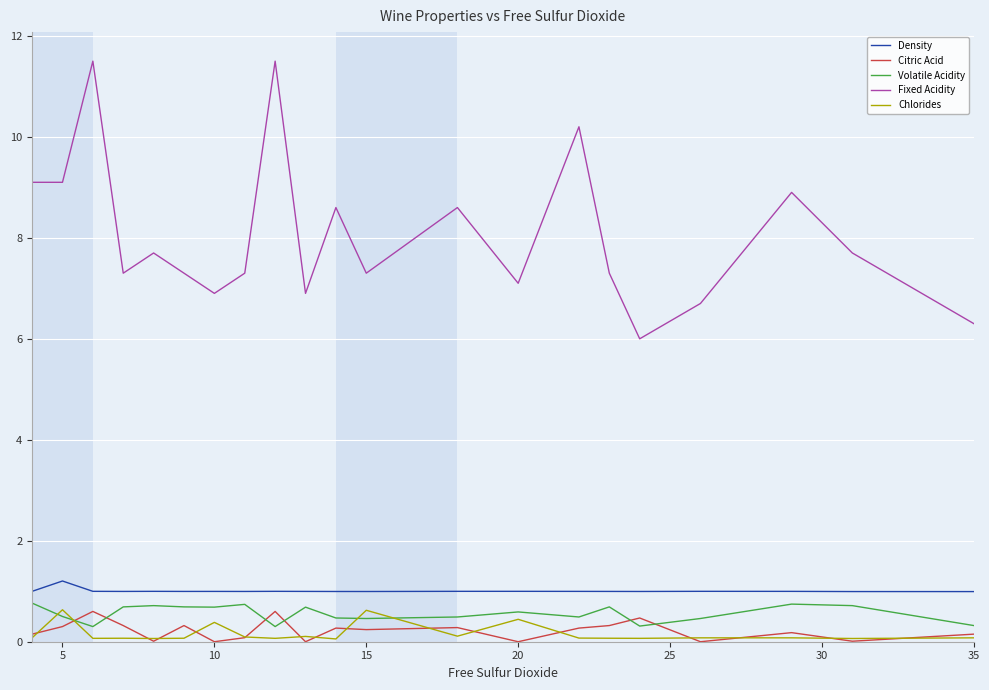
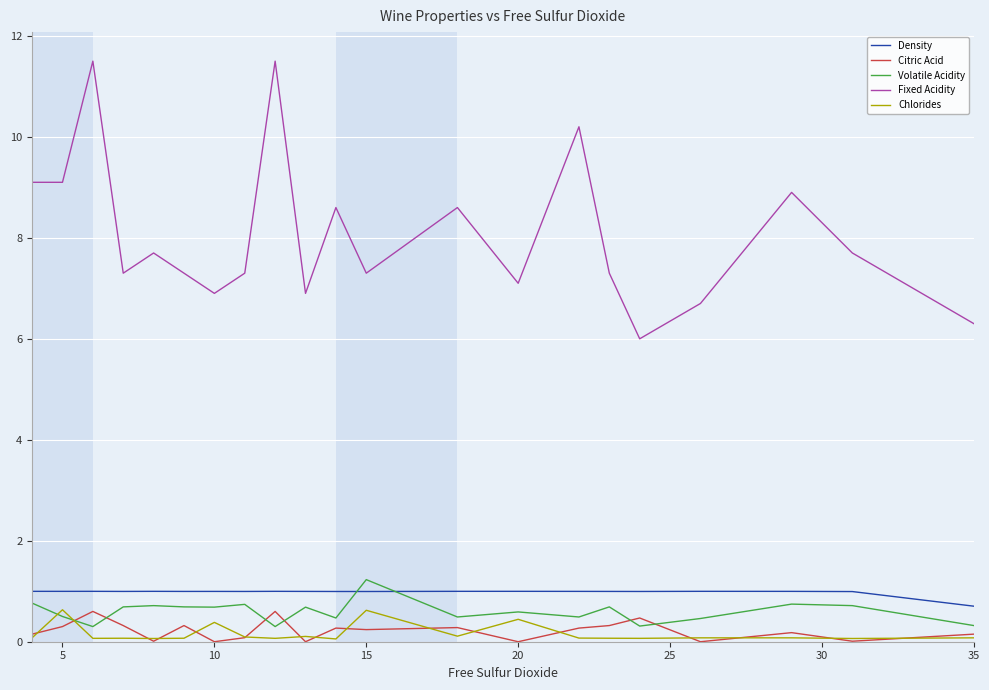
Density, 5: 1.2 -> 1.0
Volatile Acidity, 15: 0.5 -> 1.2
Density, 35: 1.0 -> 0.7
